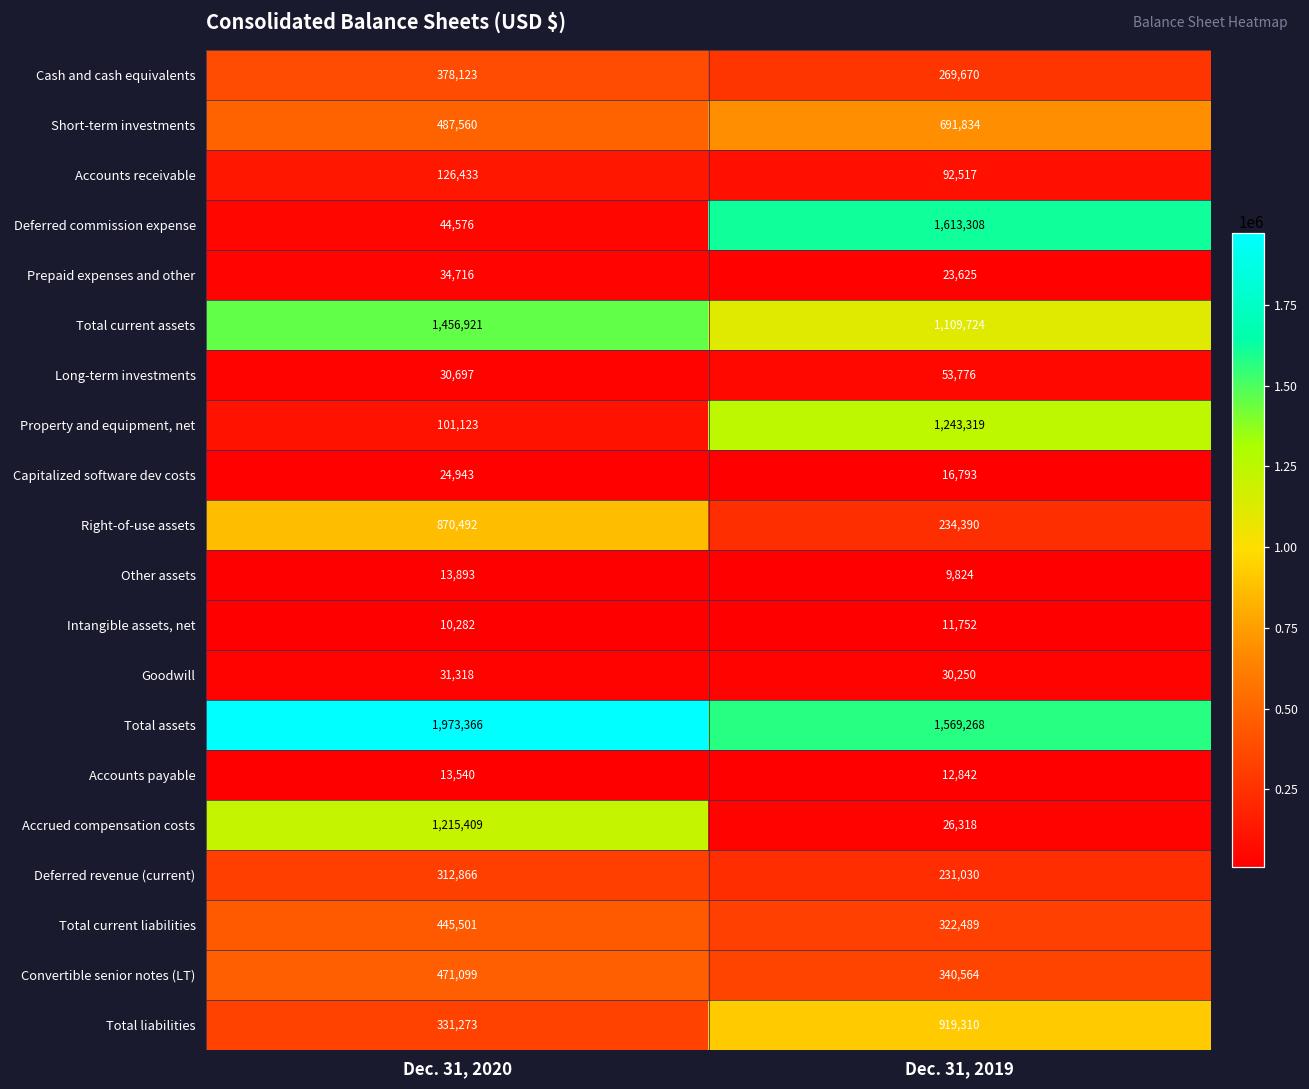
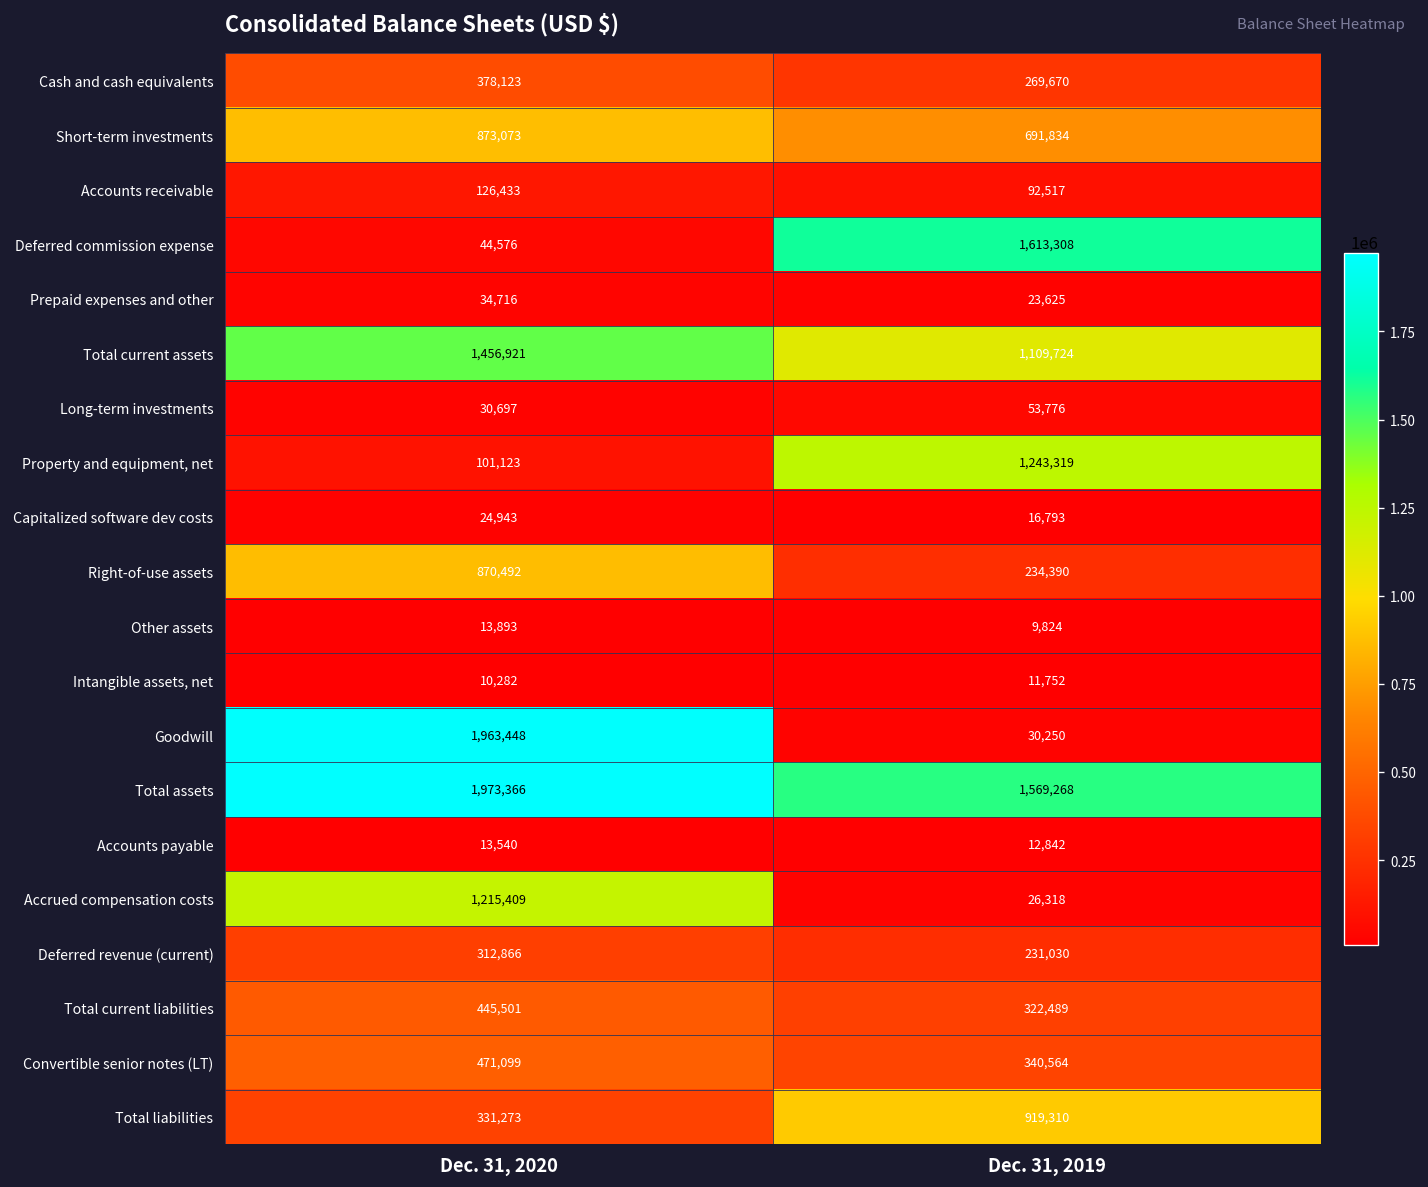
Short-term investments, Dec. 31, 2020: 487,560 -> 873,073
Goodwill, Dec. 31, 2020: 31,318 -> 1,963,448
